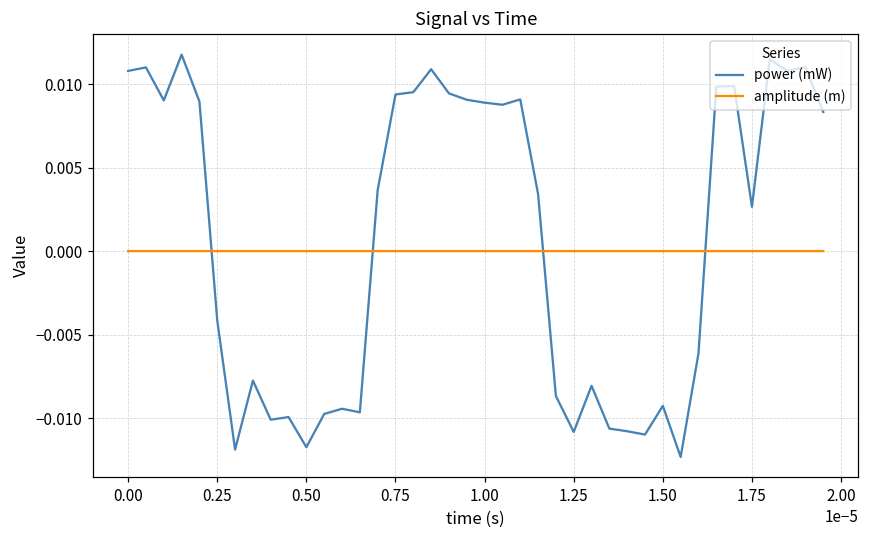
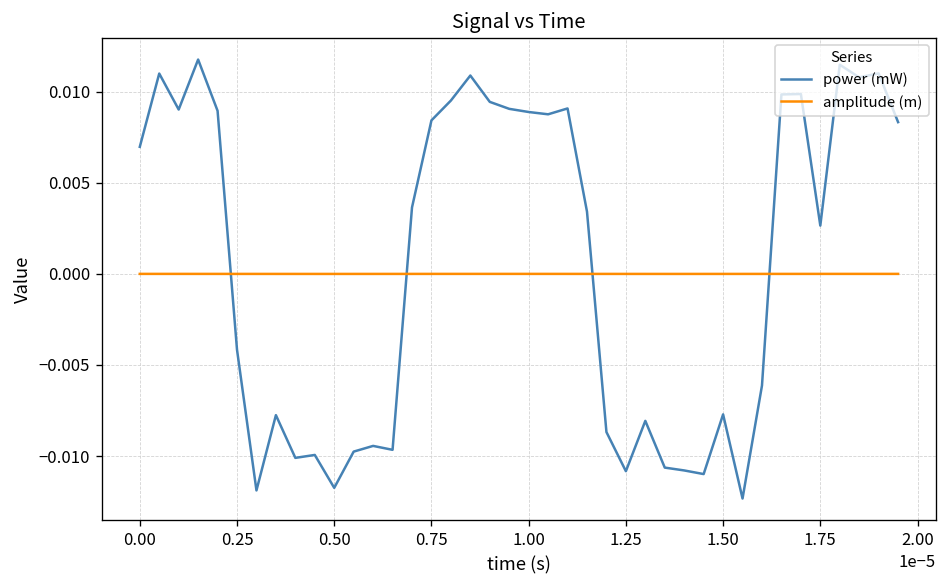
power (mW), 0.00: 0.0108 -> 0.0070
power (mW), 0.75: 0.0094 -> 0.0084
power (mW), 1.50: -0.0093 -> -0.0077
